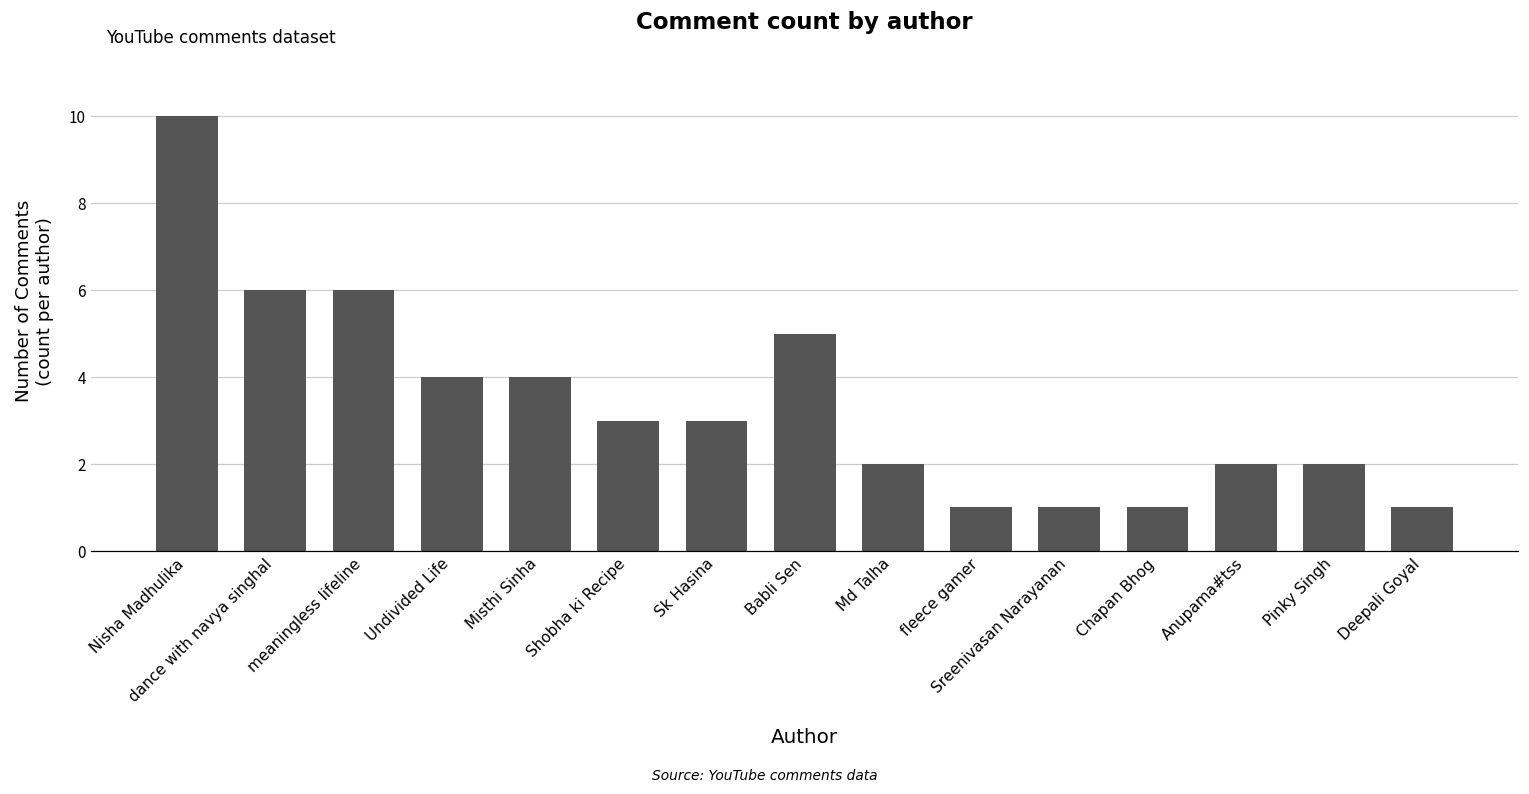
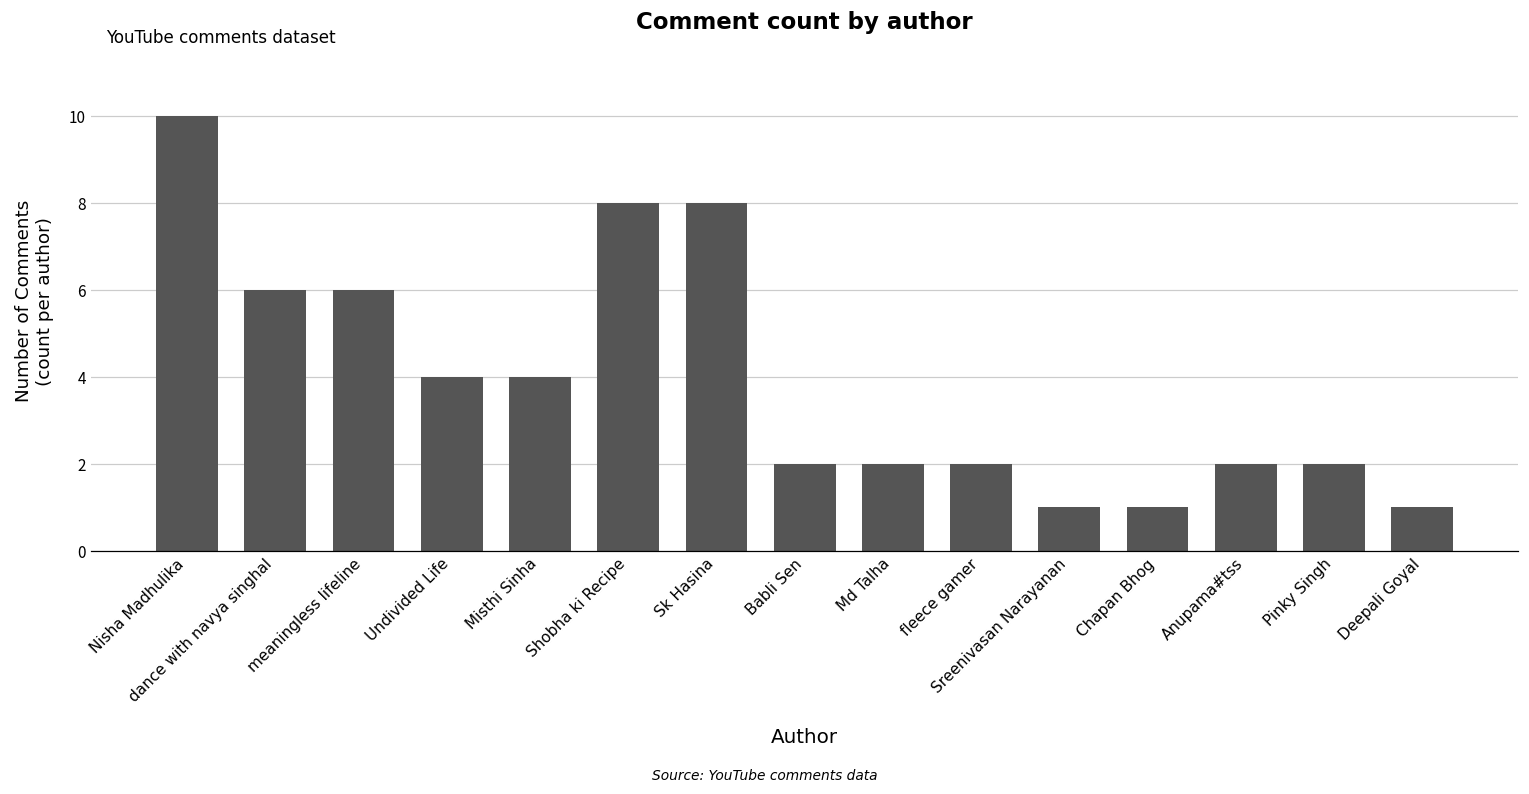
Shobha ki Recipe: 3 -> 8
Sk Hasina: 3 -> 8
Babli Sen: 5 -> 2
fleece gamer: 1 -> 2
